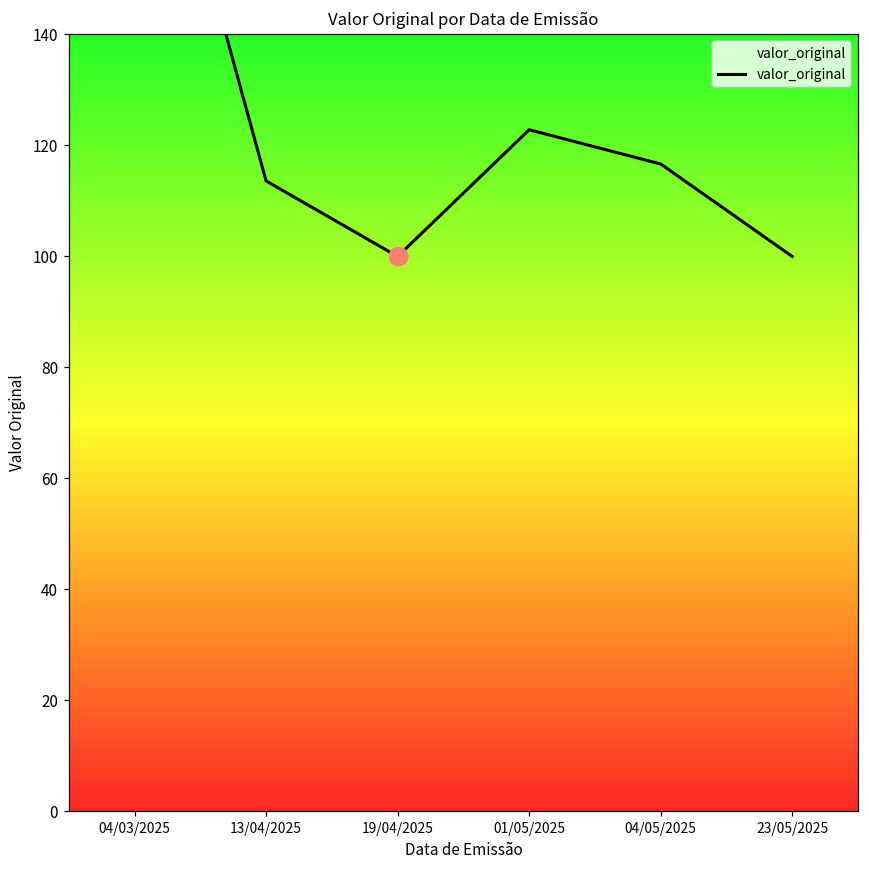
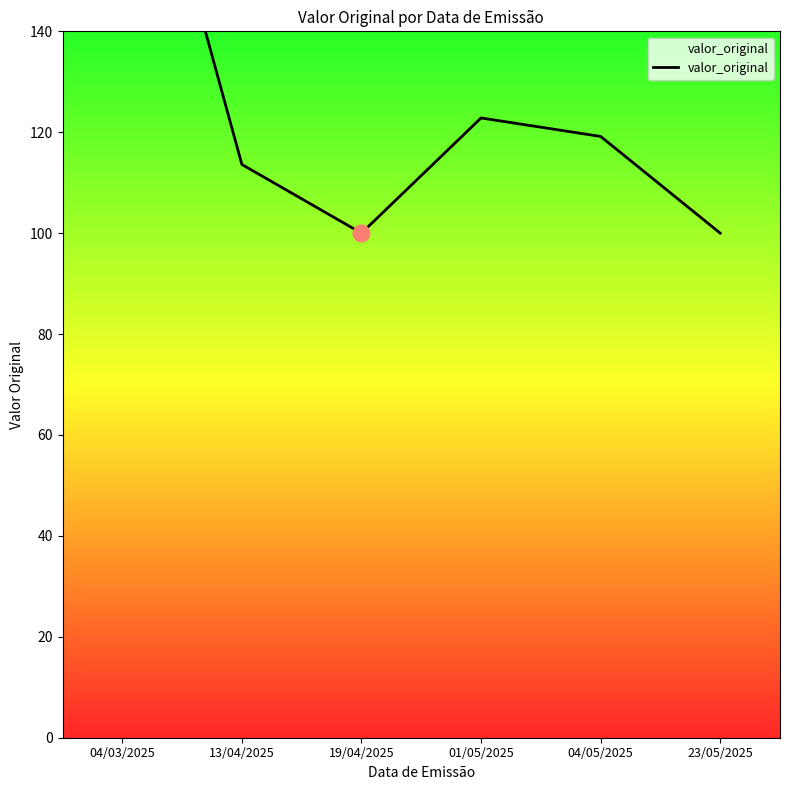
valor_original, 04/05/2025: 117 -> 119
